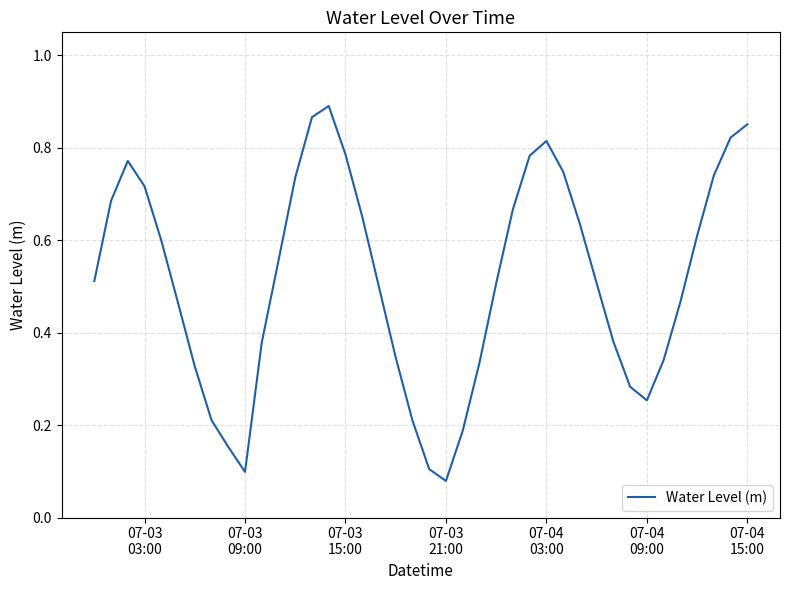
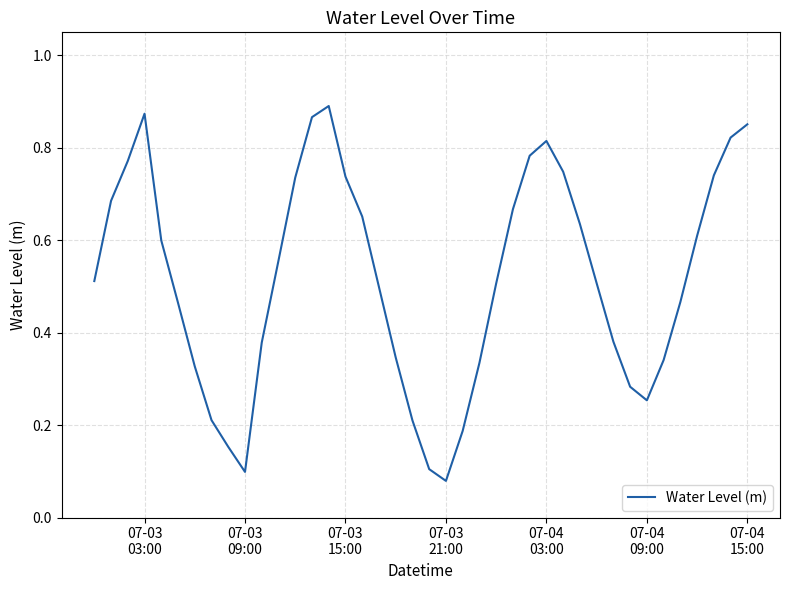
07-03 03:00: 0.72 -> 0.87
07-03 15:00: 0.79 -> 0.74
